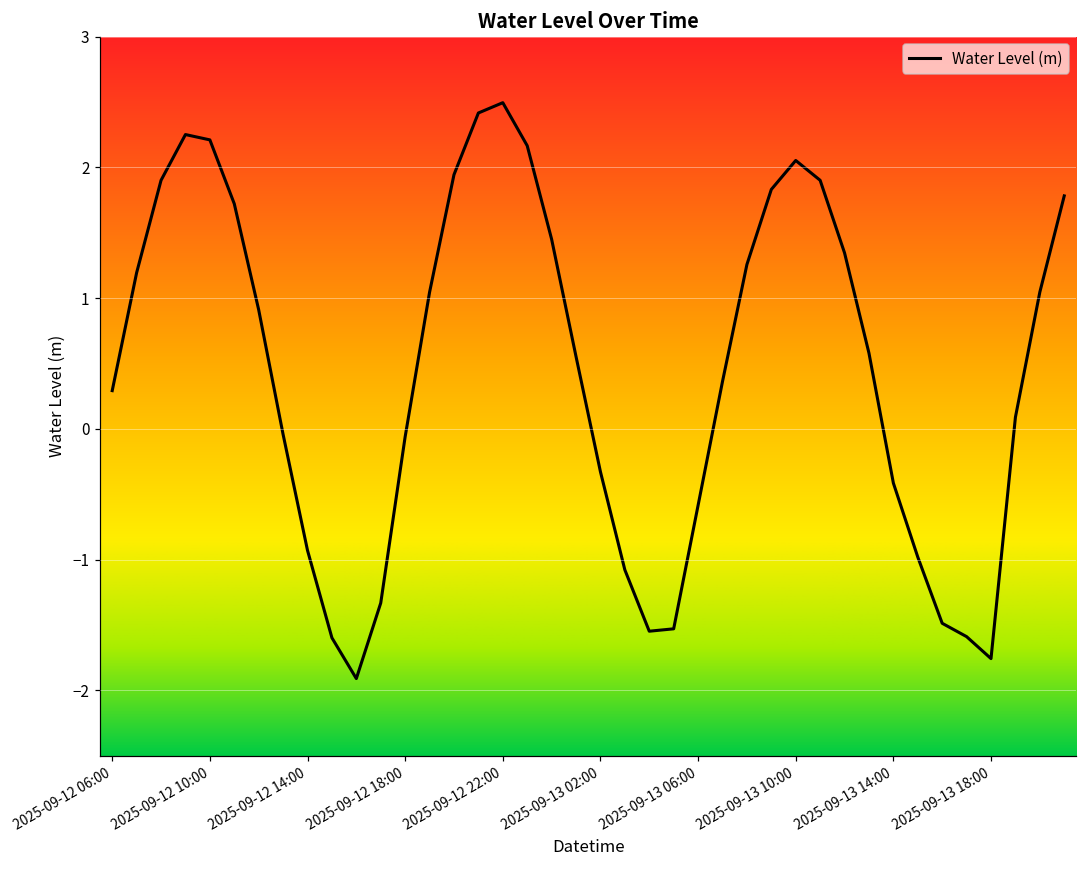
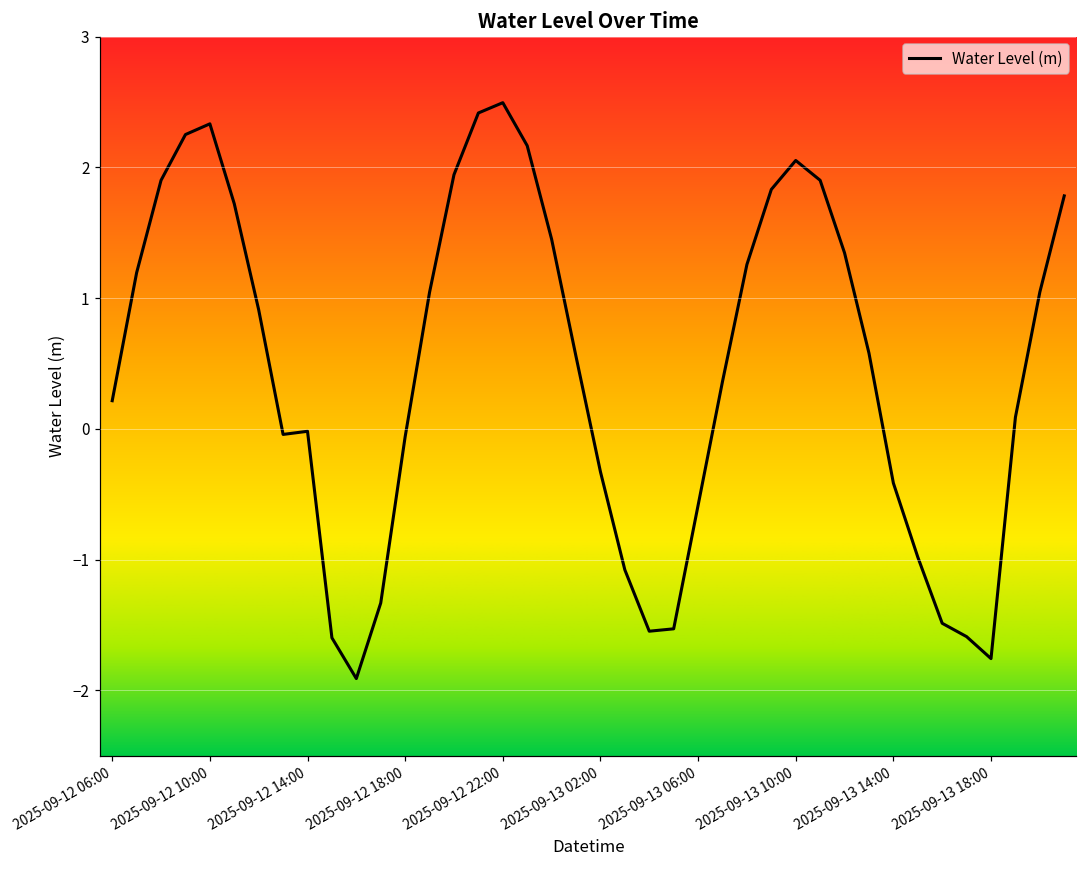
2025-09-12 06:00: 0.29 -> 0.22
2025-09-12 10:00: 2.21 -> 2.33
2025-09-12 14:00: -0.93 -> -0.02
